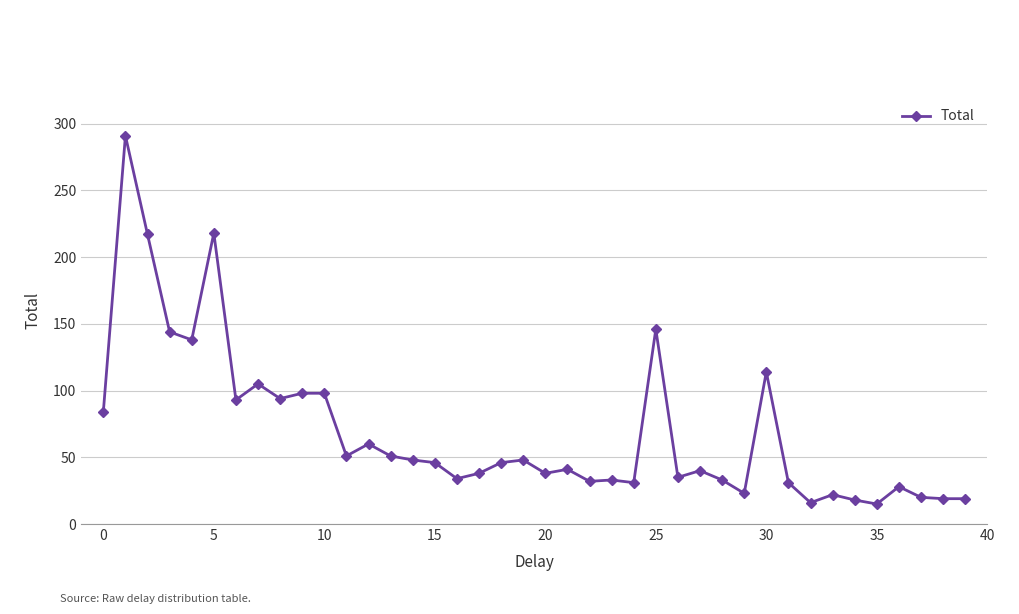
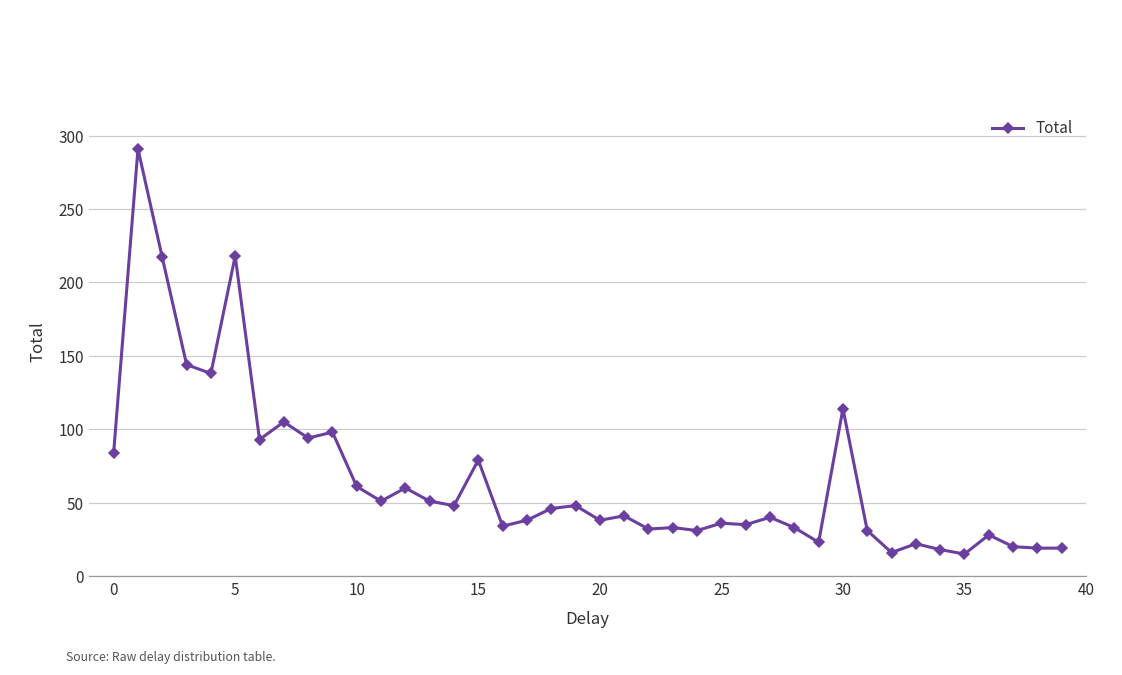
10: 98 -> 61
15: 46 -> 79
25: 146 -> 36
